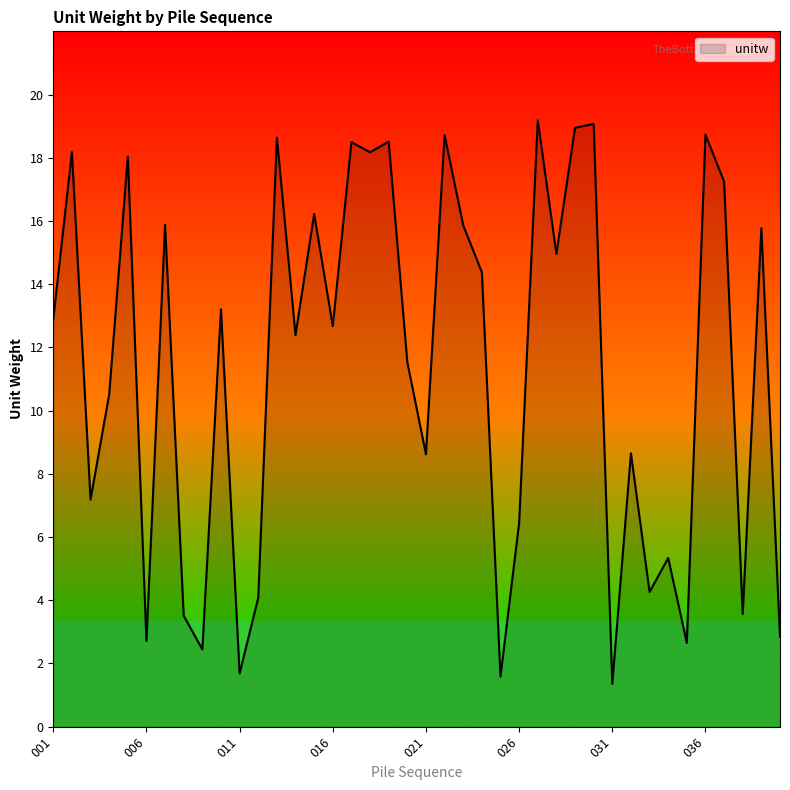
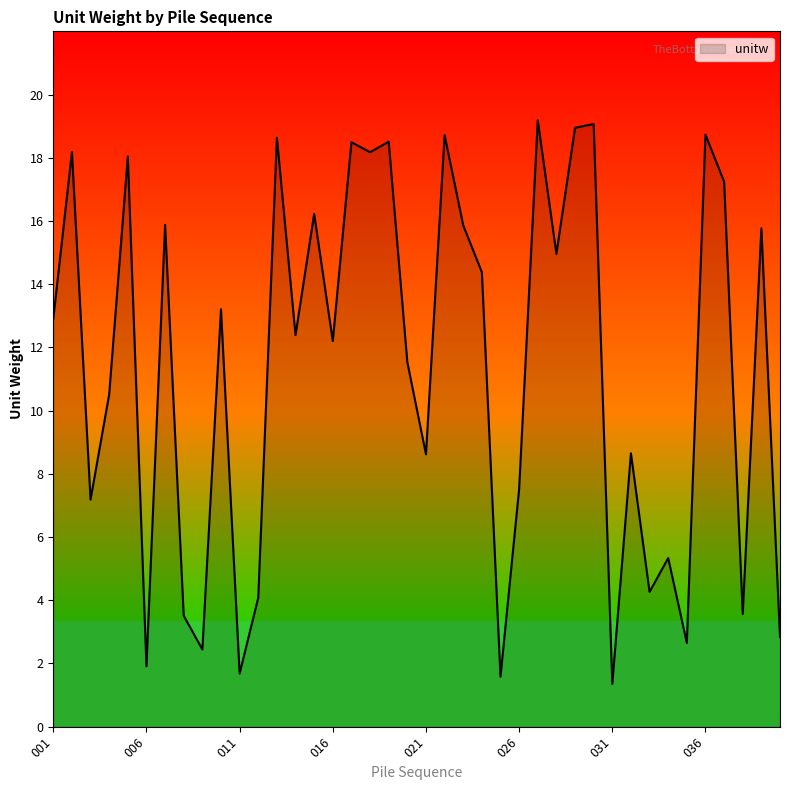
006: 2.7 -> 1.9
016: 12.7 -> 12.2
026: 6.4 -> 7.5
